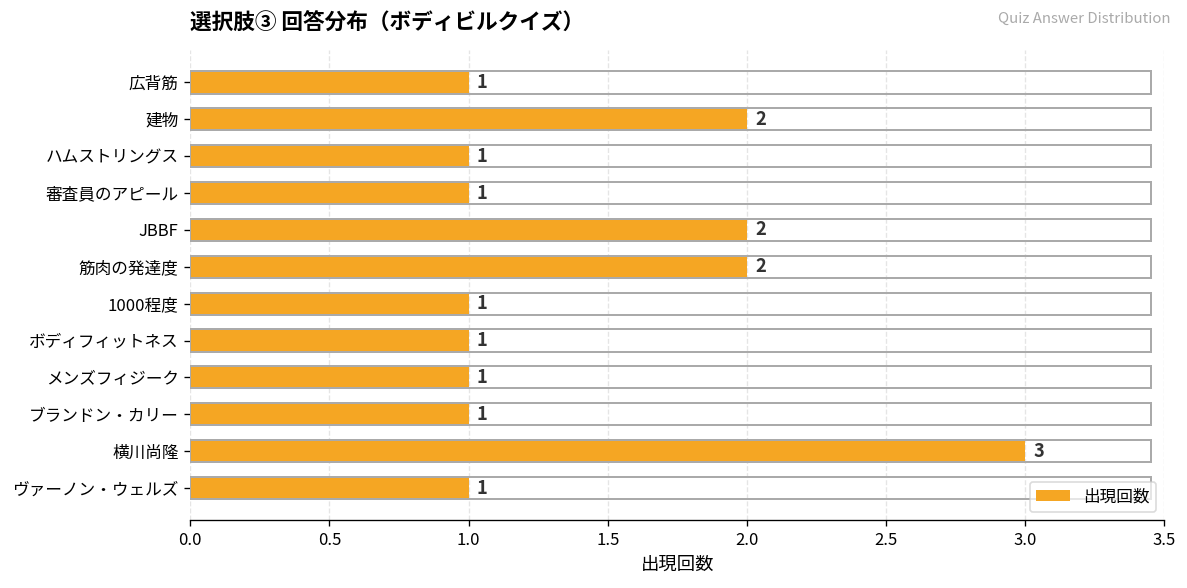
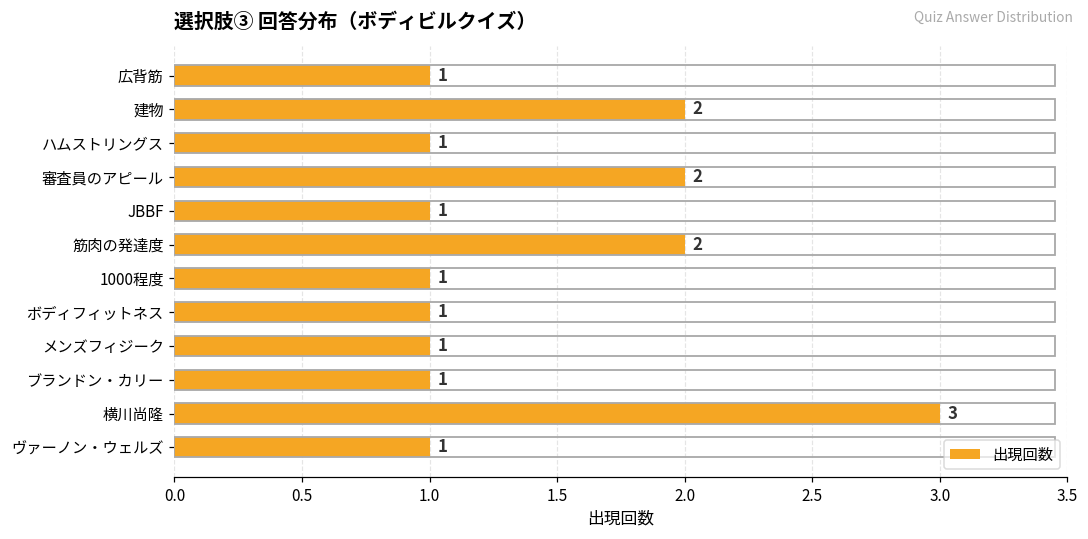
審査員のアピール: 1 -> 2
JBBF: 2 -> 1
